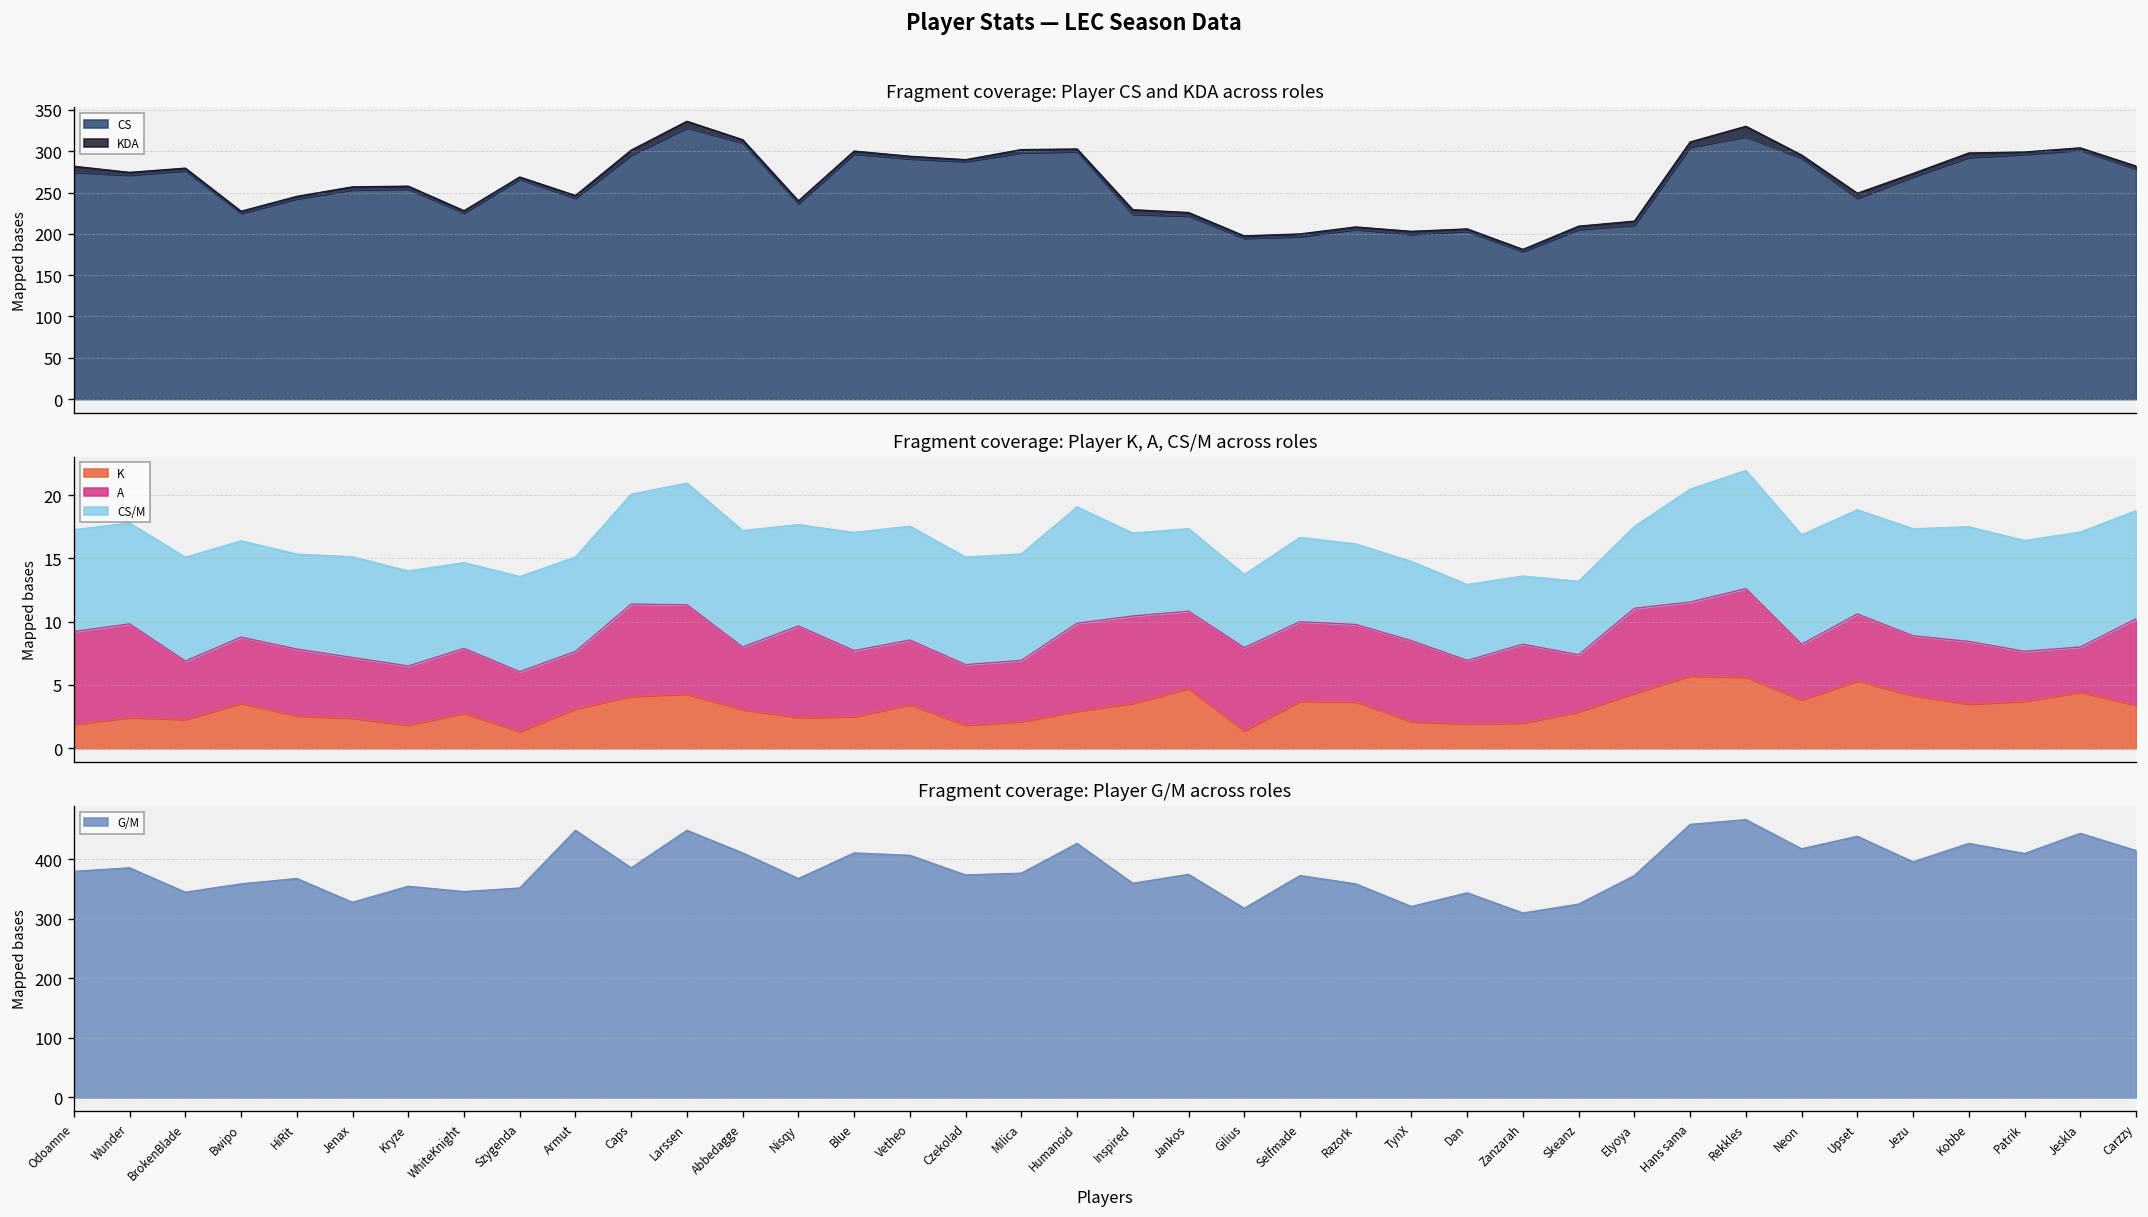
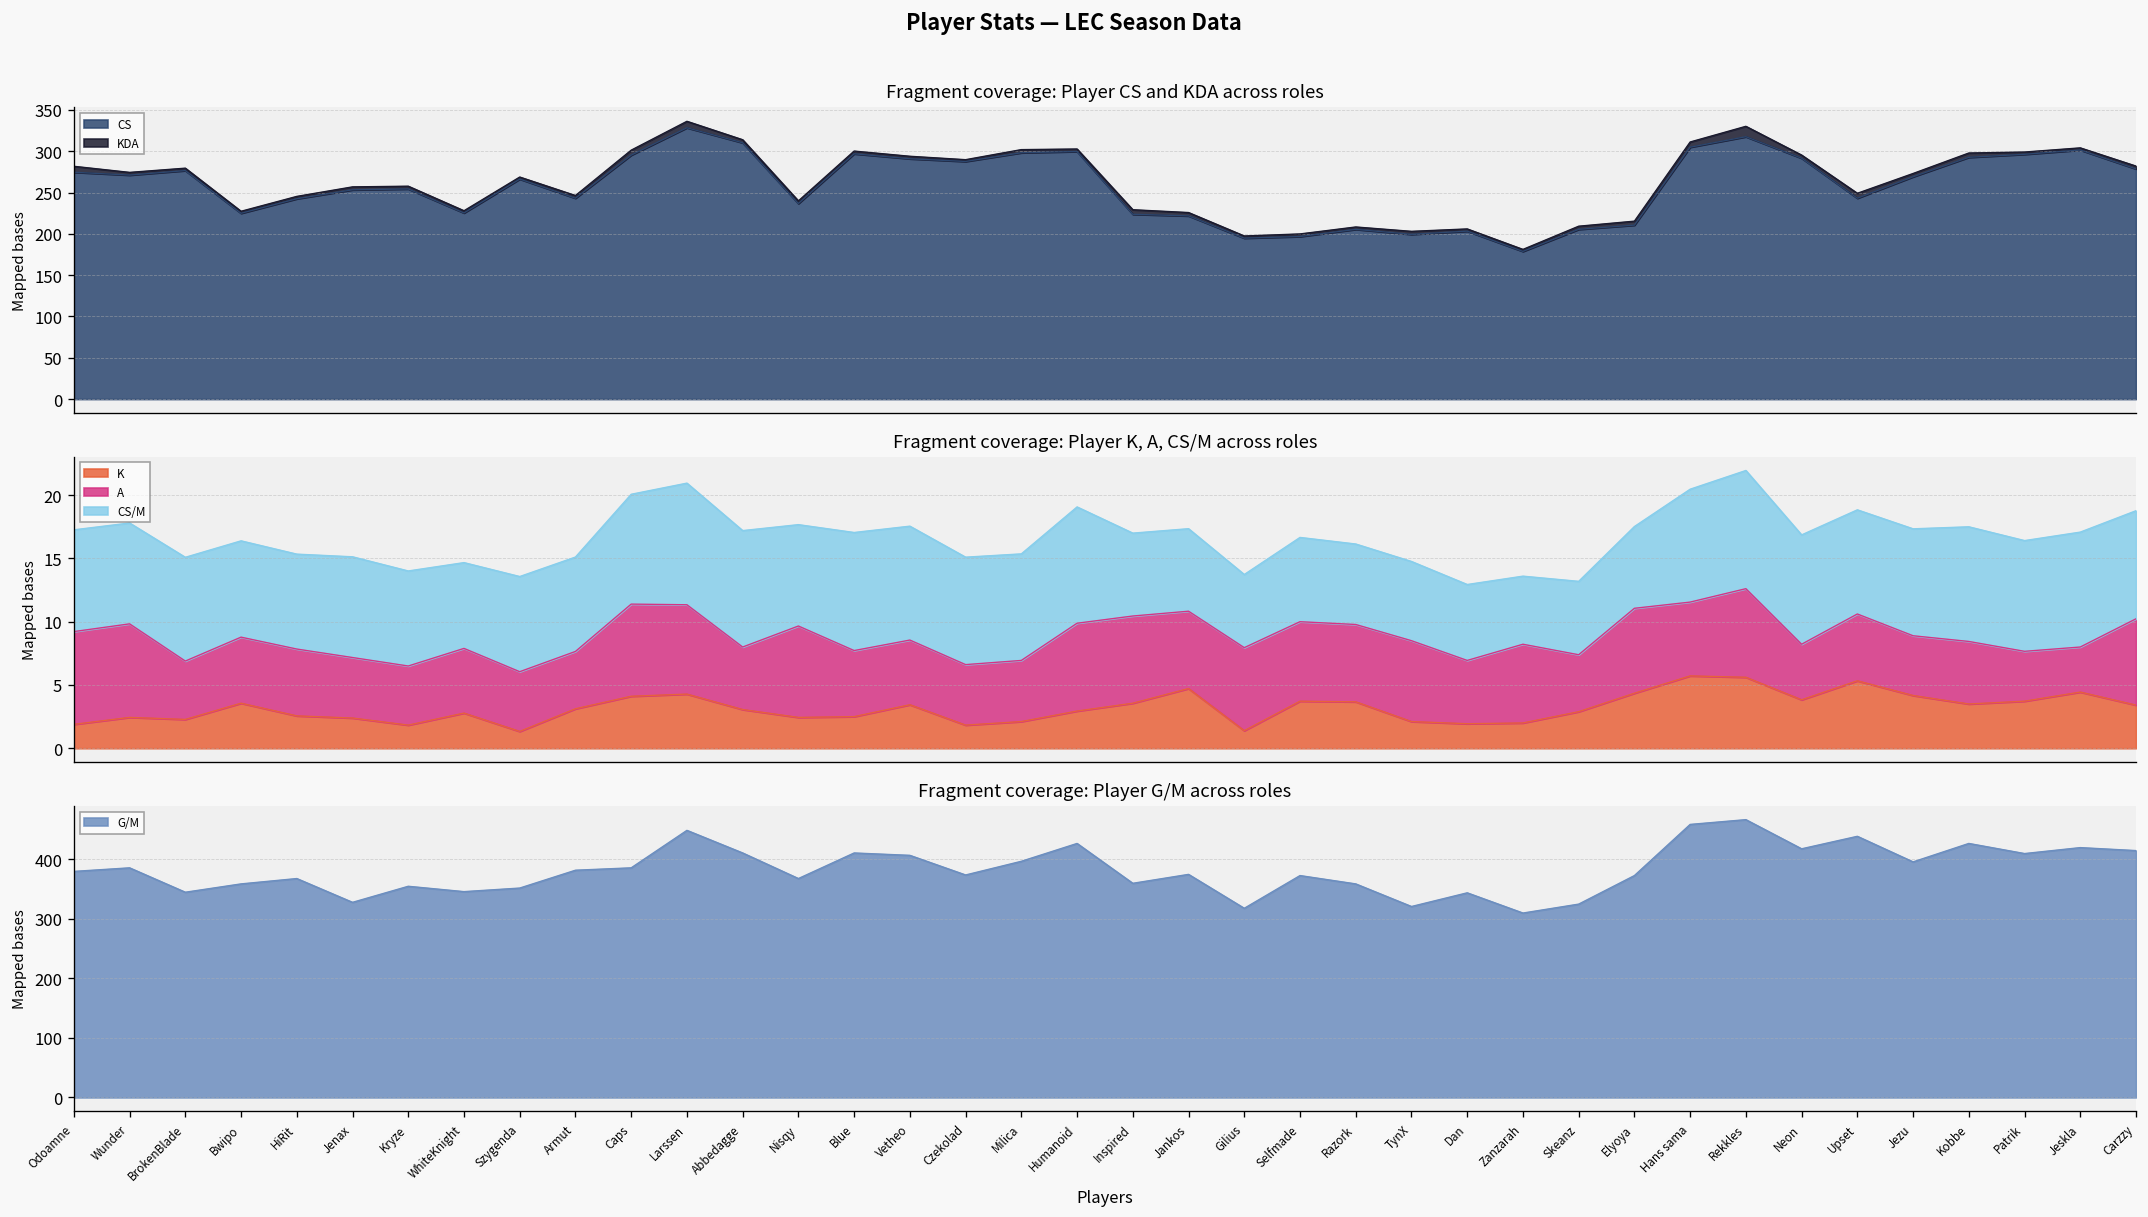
Fragment coverage: Player G/M across roles, Armut: 450 -> 380
Fragment coverage: Player G/M across roles, Milica: 380 -> 400
Fragment coverage: Player G/M across roles, Jeskla: 440 -> 420
